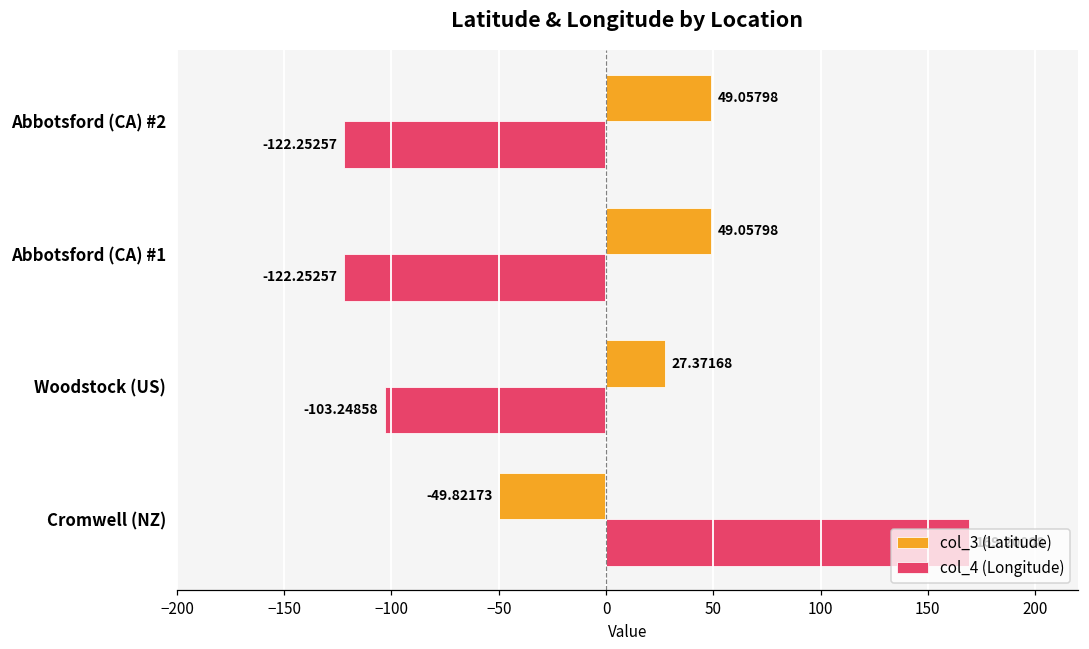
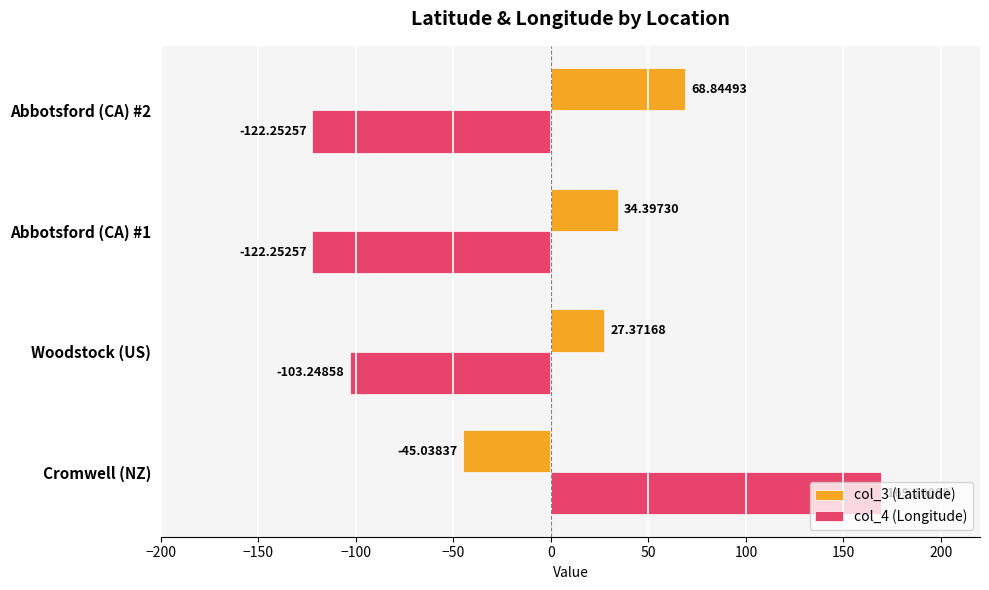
col_3 (Latitude), Abbotsford (CA) #2: 49.05798 -> 68.84493
col_3 (Latitude), Abbotsford (CA) #1: 49.05798 -> 34.39730
col_3 (Latitude), Cromwell (NZ): -49.82173 -> -45.03837
